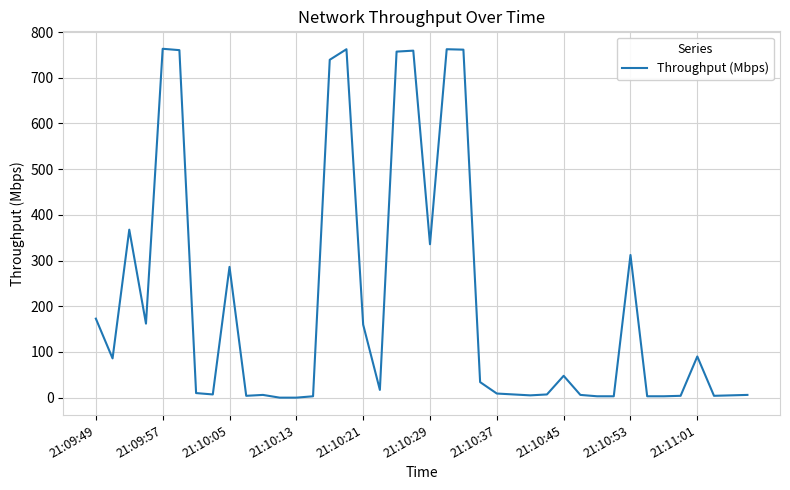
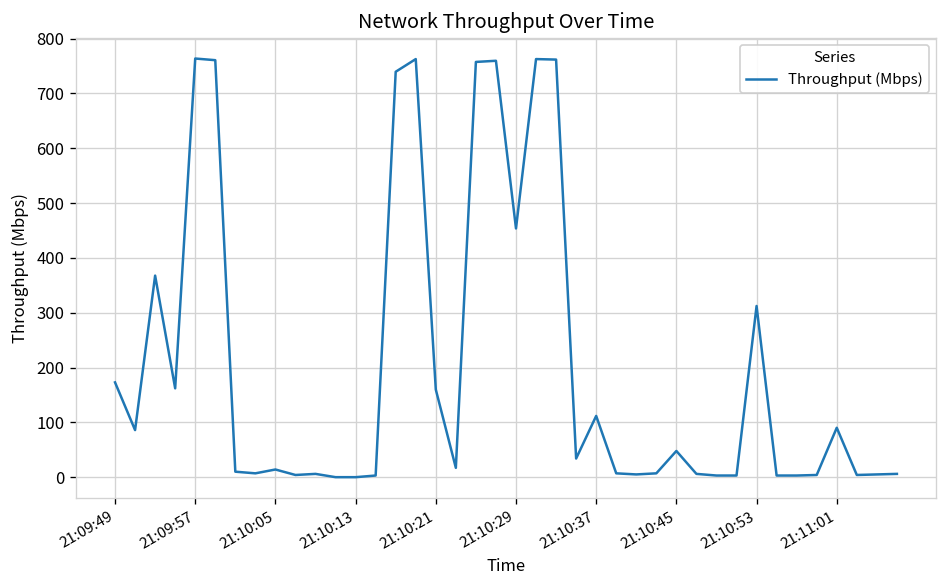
21:10:05: 290 -> 10
21:10:29: 340 -> 450
21:10:37: 10 -> 110
